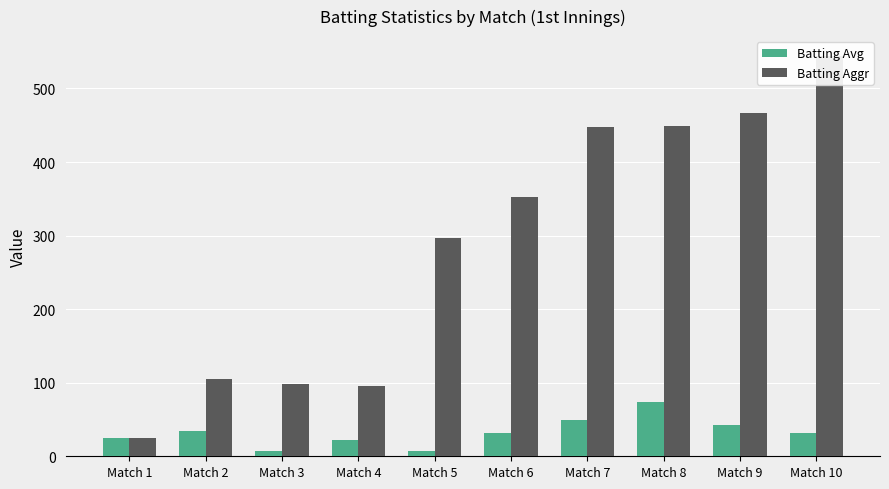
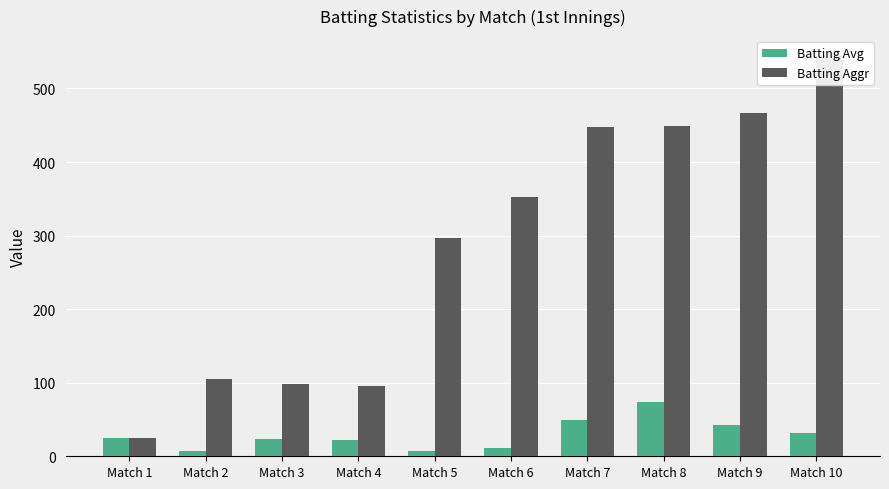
Batting Avg, Match 2: 40 -> 10
Batting Avg, Match 3: 10 -> 20
Batting Avg, Match 6: 30 -> 10
